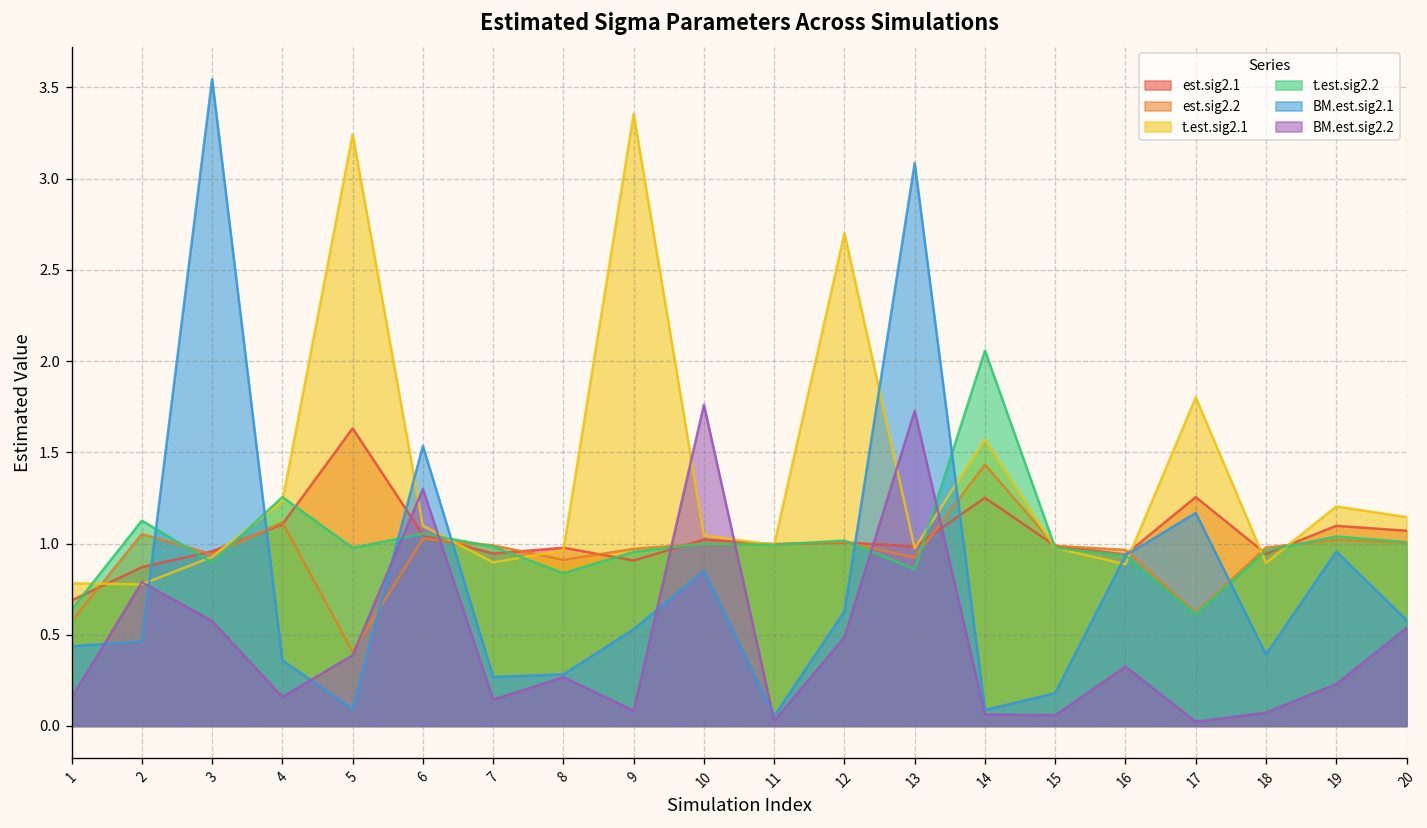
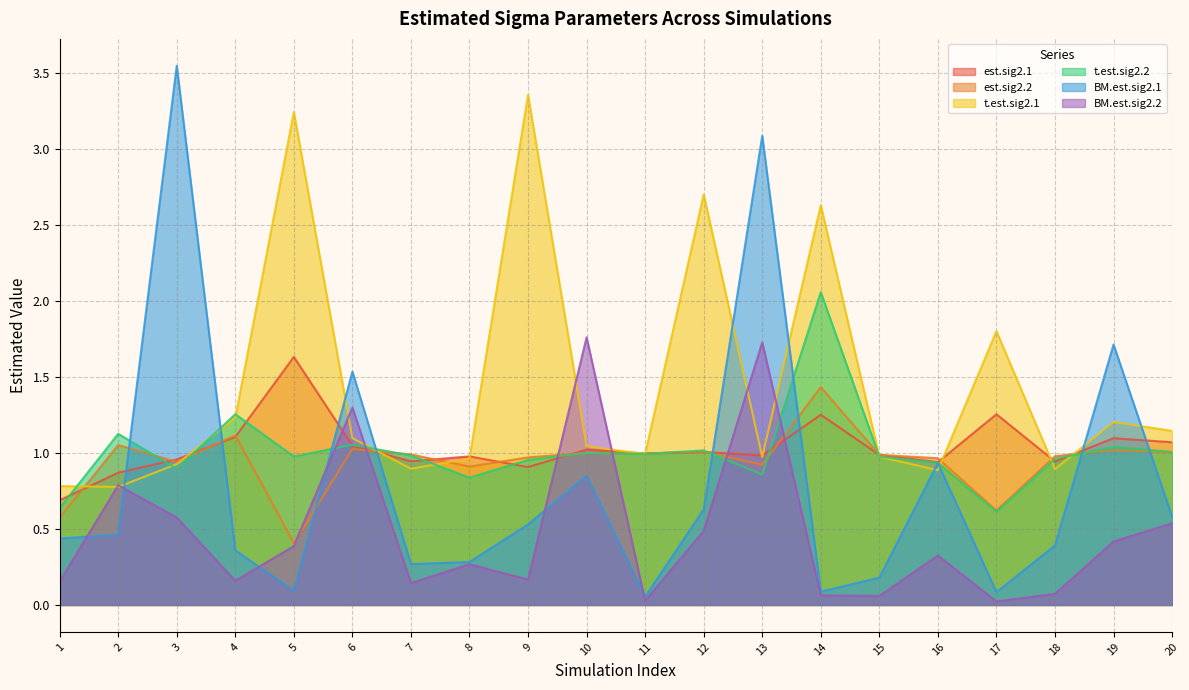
BM.est.sig2.2, 9: 0.08 -> 0.17
t.est.sig2.1, 14: 1.57 -> 2.63
BM.est.sig2.1, 17: 1.17 -> 0.08
BM.est.sig2.1, 19: 0.96 -> 1.71
BM.est.sig2.2, 19: 0.23 -> 0.42
